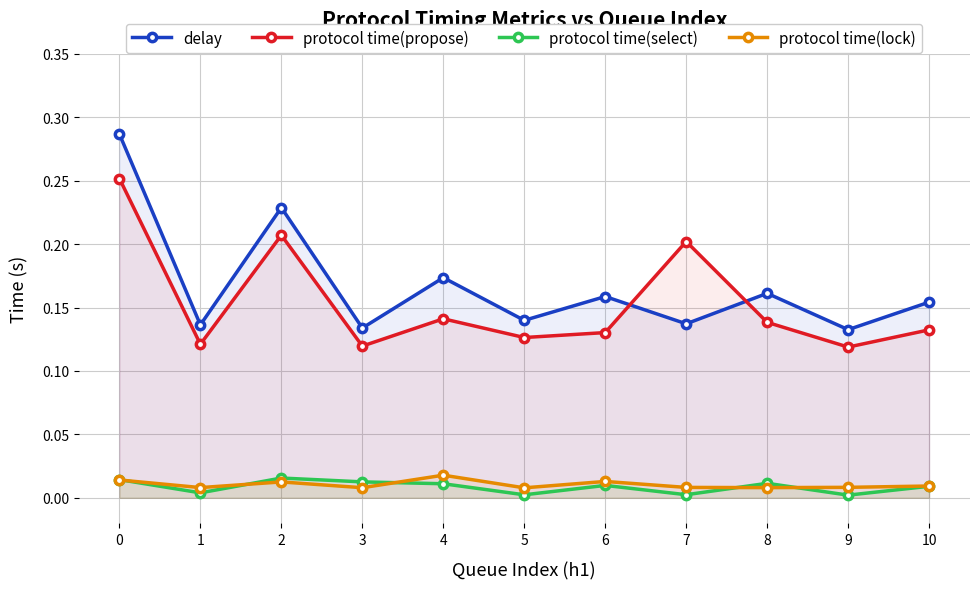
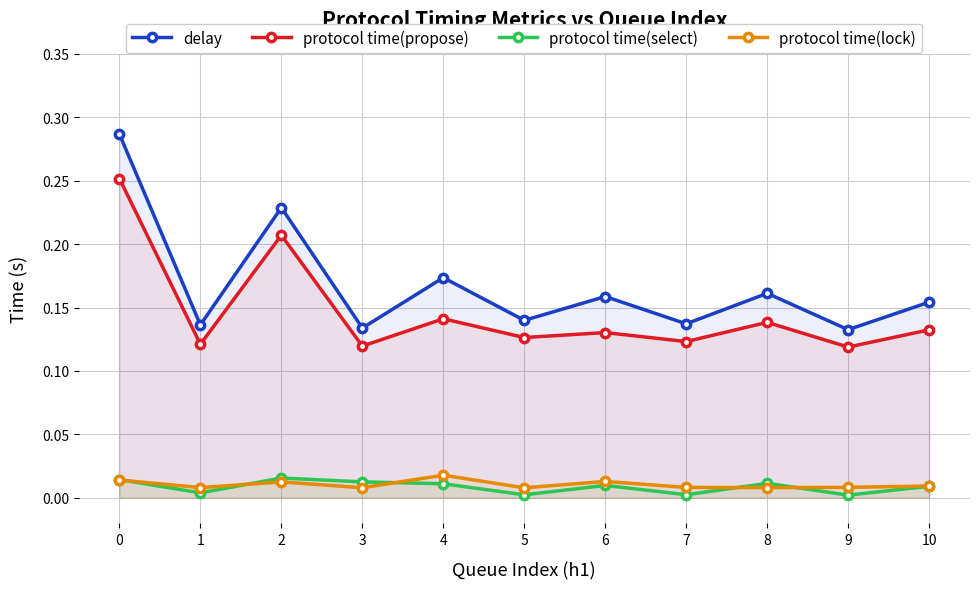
protocol time(propose), 7: 0.202 -> 0.123
